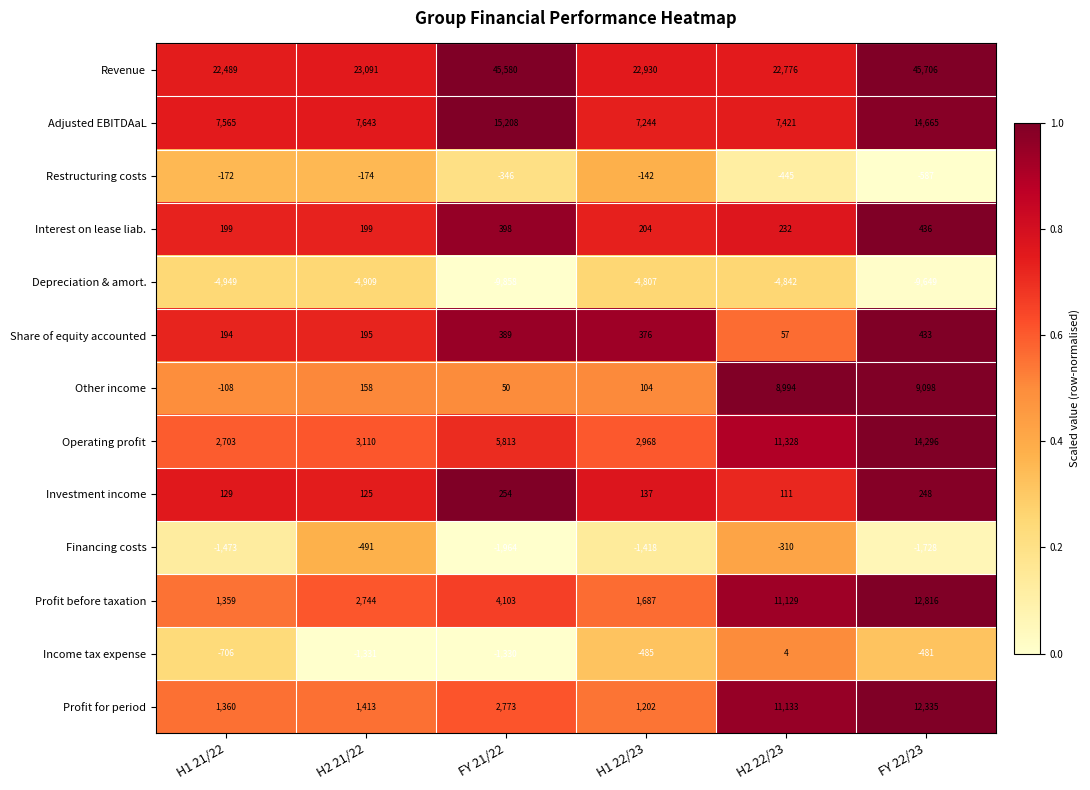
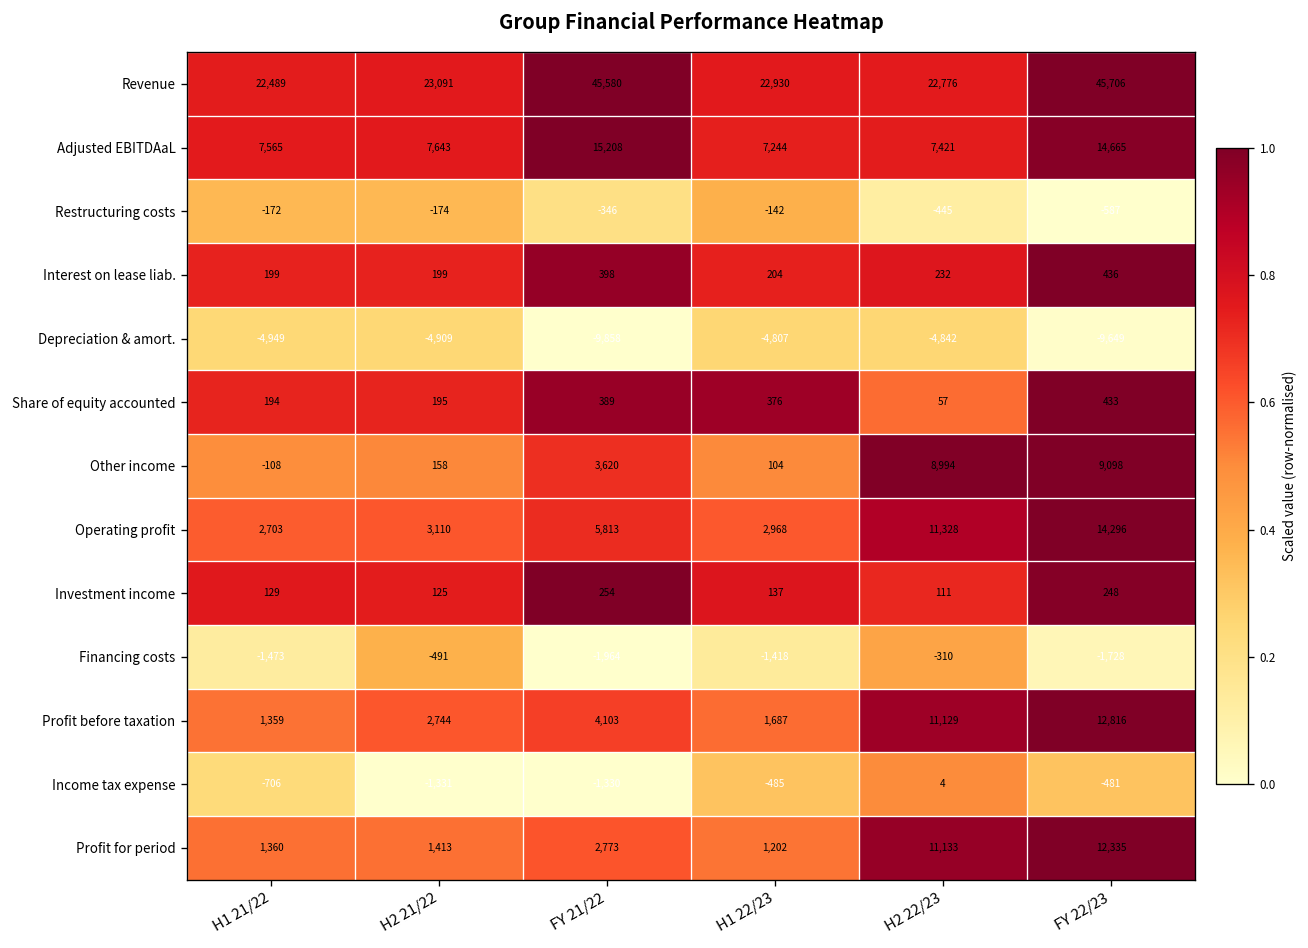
Other income, FY 21/22: 50 -> 3,620
